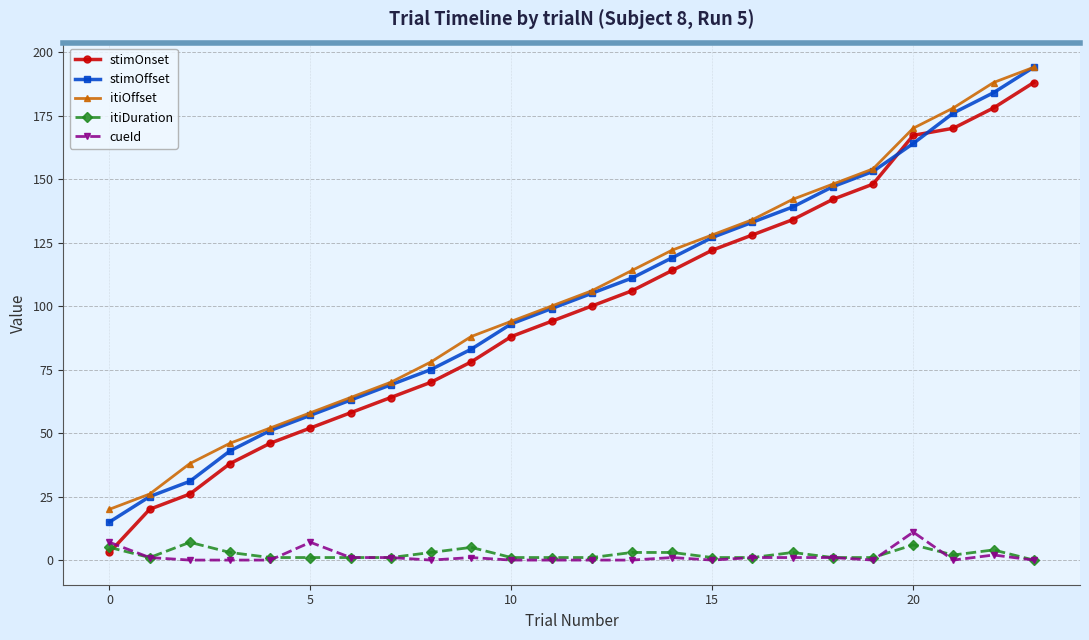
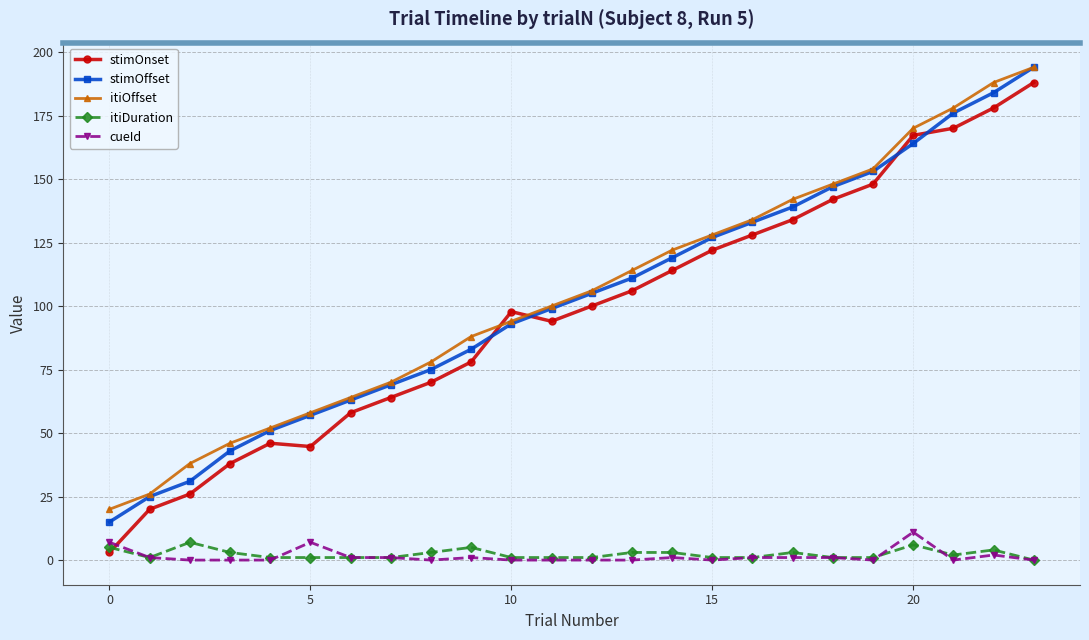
stimOnset, 5: 52 -> 45
stimOnset, 10: 88 -> 98
